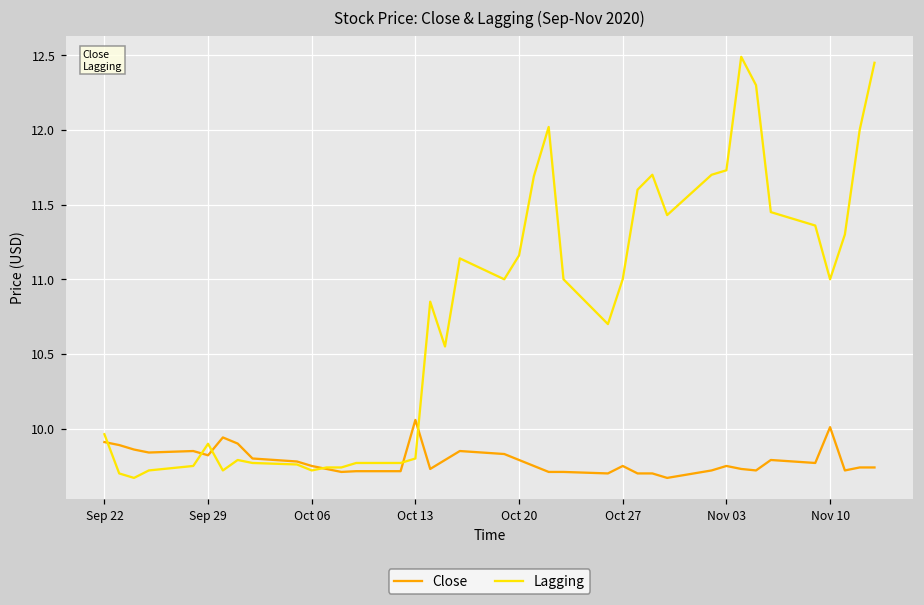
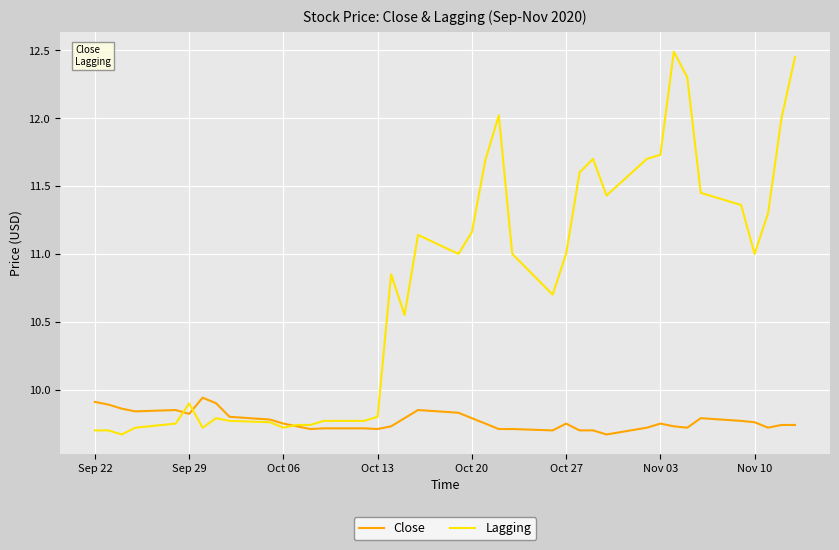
Lagging, Sep 22: 9.96 -> 9.70
Close, Oct 13: 10.06 -> 9.71
Close, Nov 10: 10.01 -> 9.76
